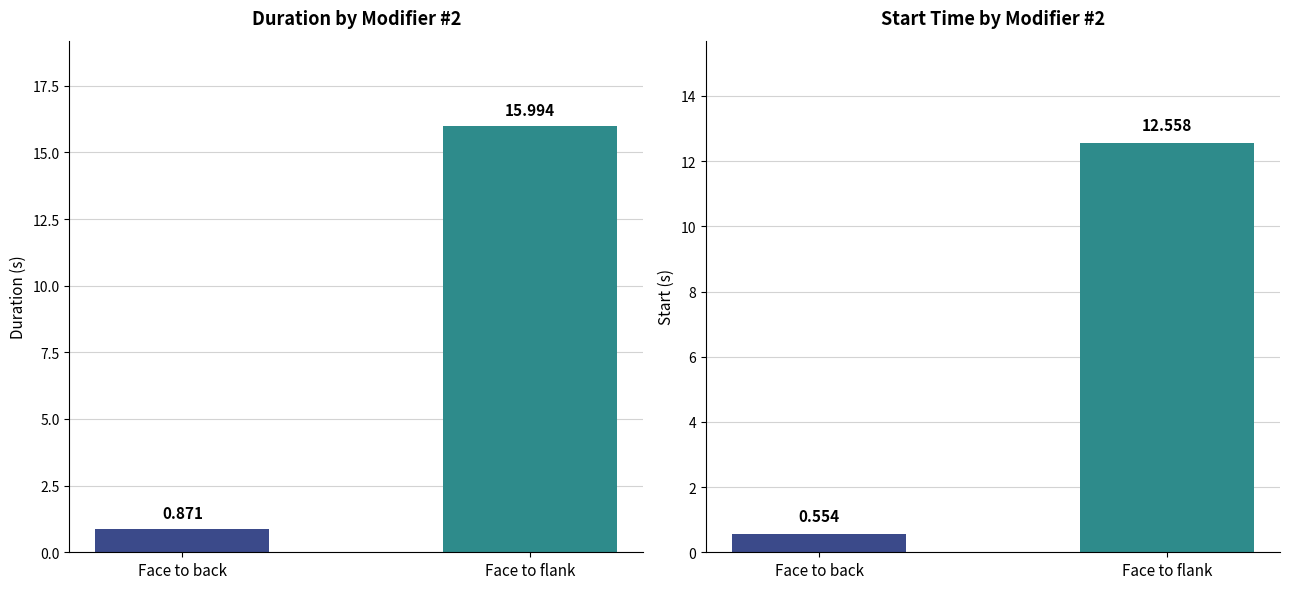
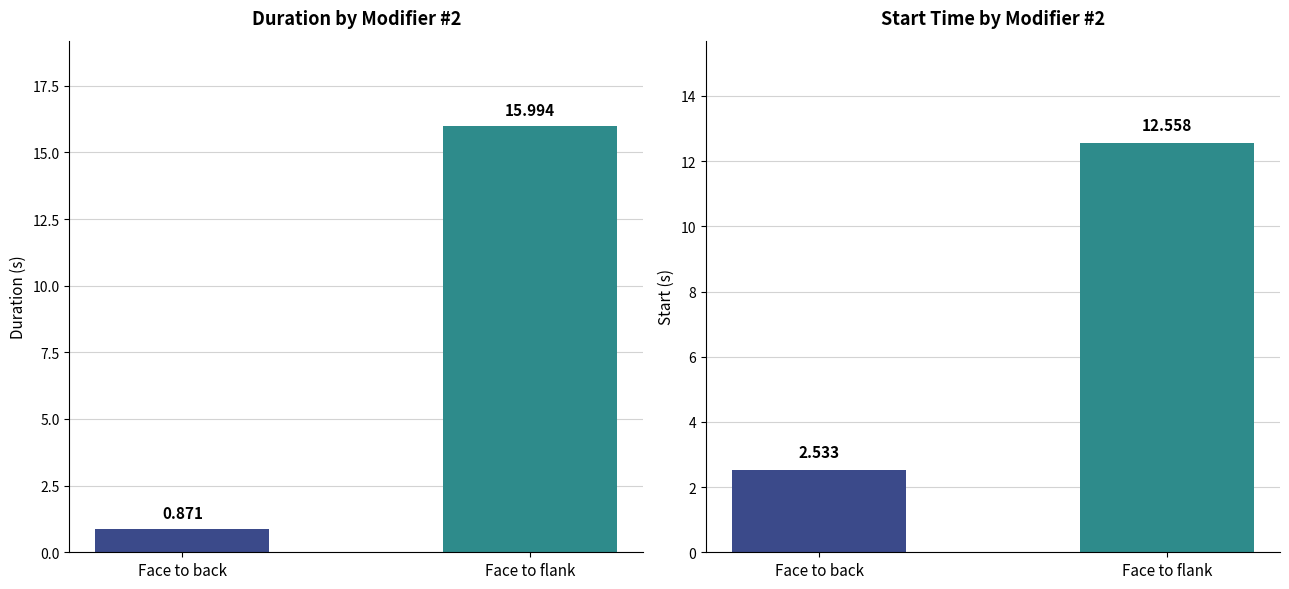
Start Time by Modifier #2, Face to back: 0.554 -> 2.533
